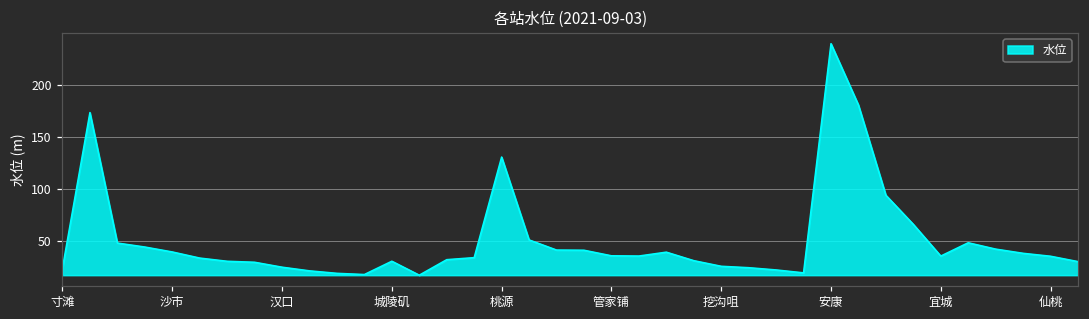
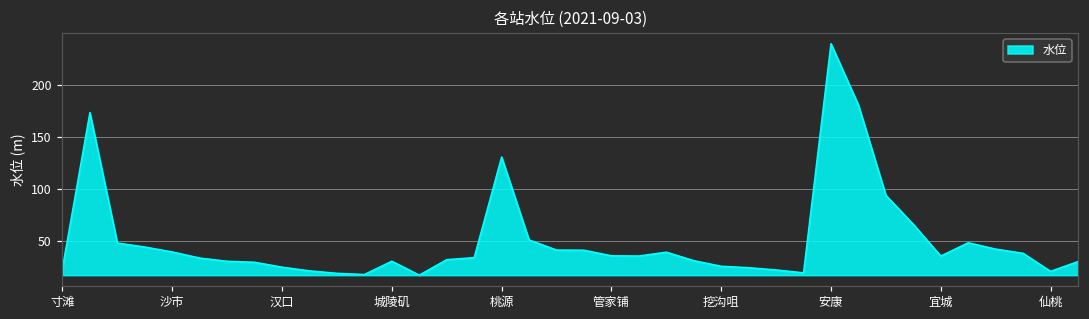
仙桃: 40 -> 20
